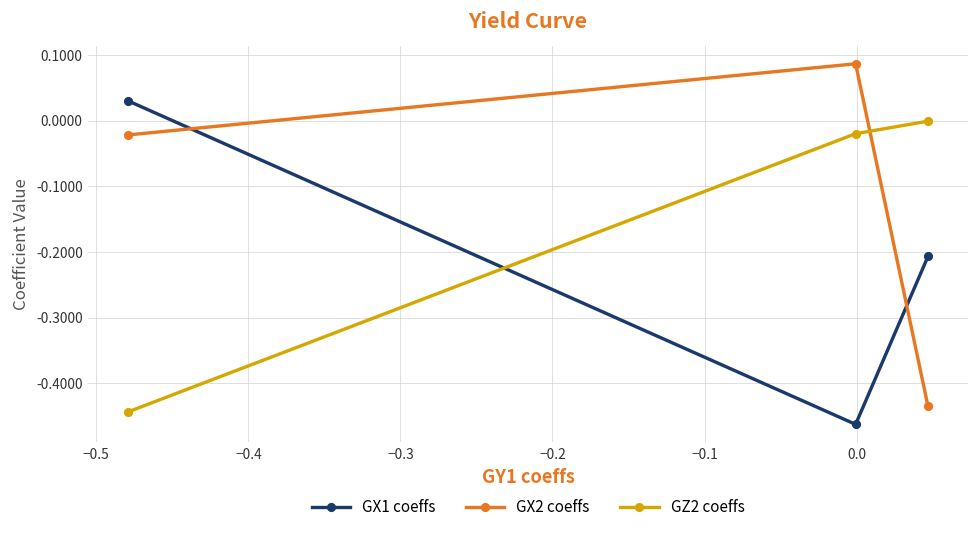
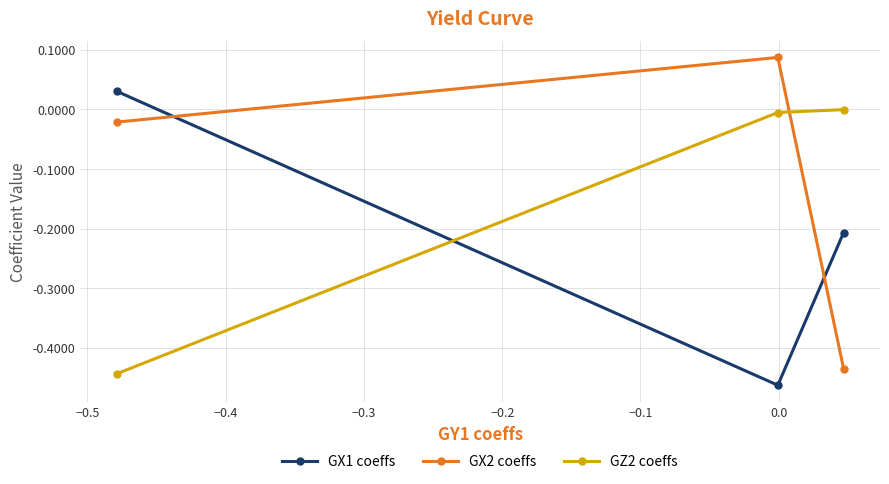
GZ2 coeffs, 0.0: -0.02 -> -0.01
